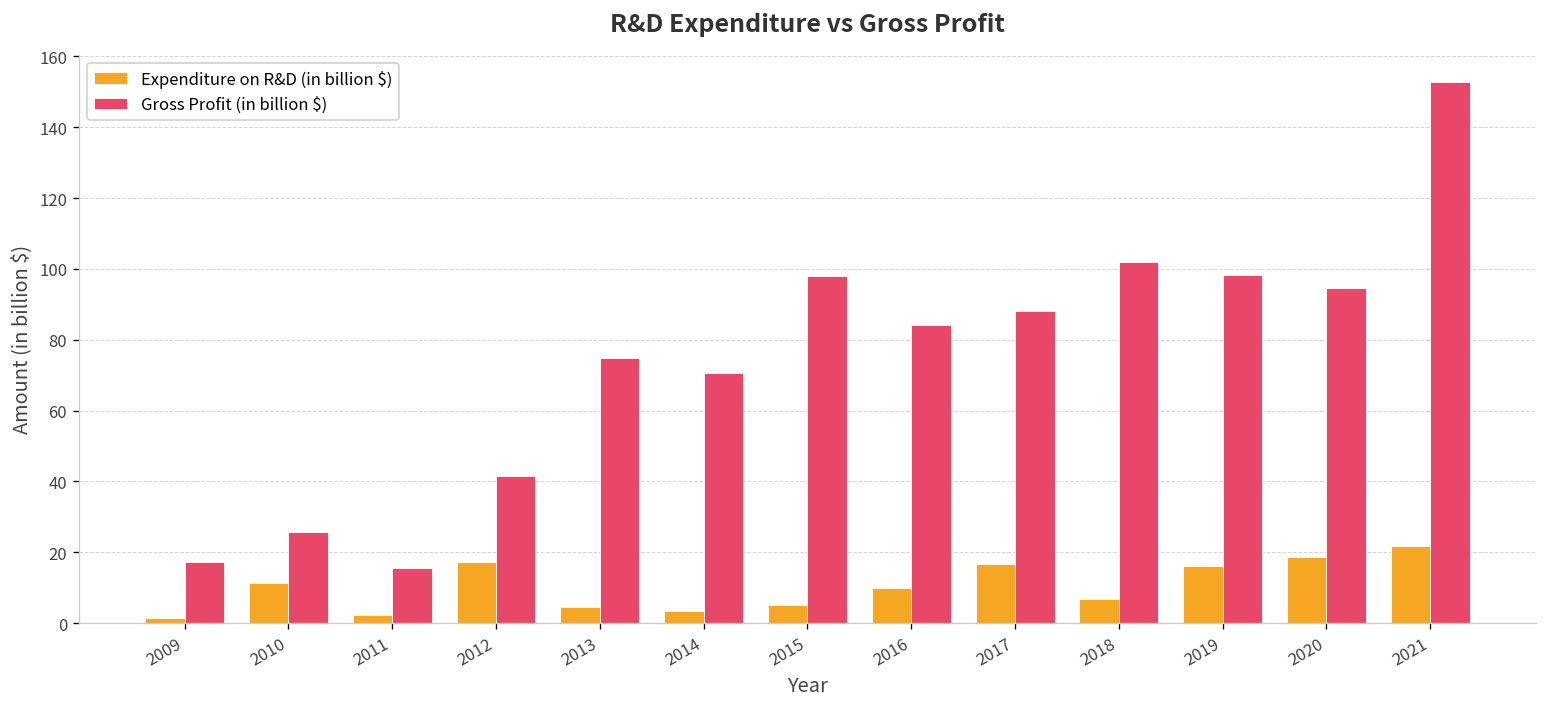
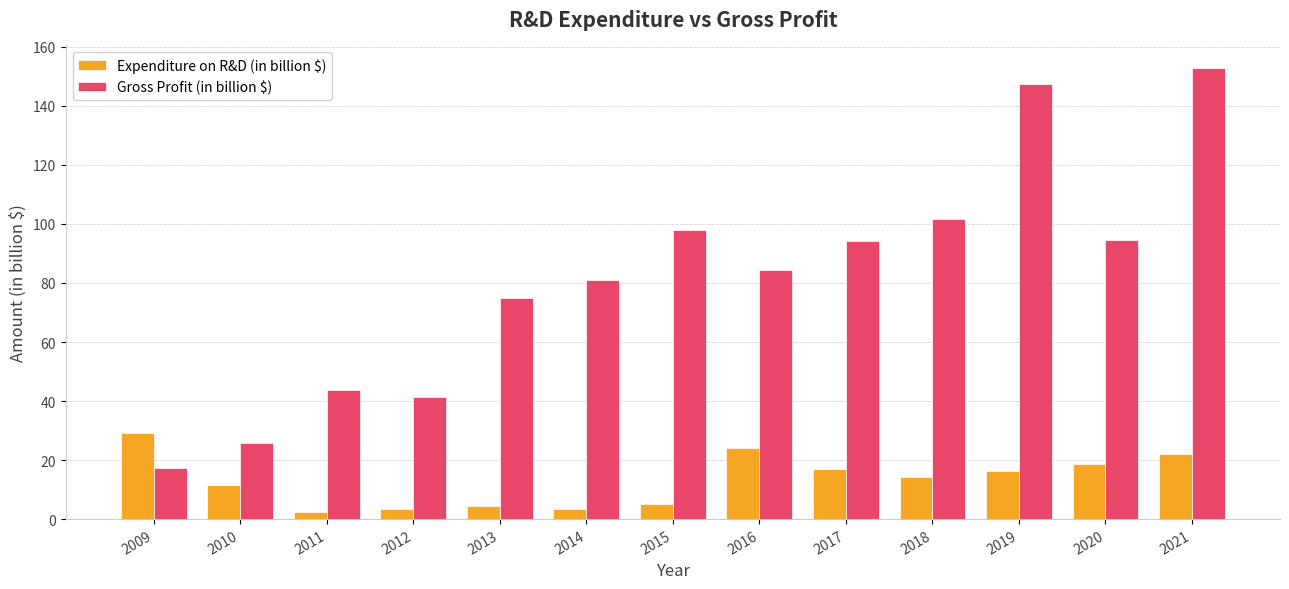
Expenditure on R&D (in billion $), 2009: 1 -> 29
Gross Profit (in billion $), 2011: 15 -> 44
Expenditure on R&D (in billion $), 2012: 17 -> 3
Gross Profit (in billion $), 2014: 71 -> 81
Expenditure on R&D (in billion $), 2016: 10 -> 24
Gross Profit (in billion $), 2017: 88 -> 94
Expenditure on R&D (in billion $), 2018: 7 -> 14
Gross Profit (in billion $), 2019: 98 -> 147
